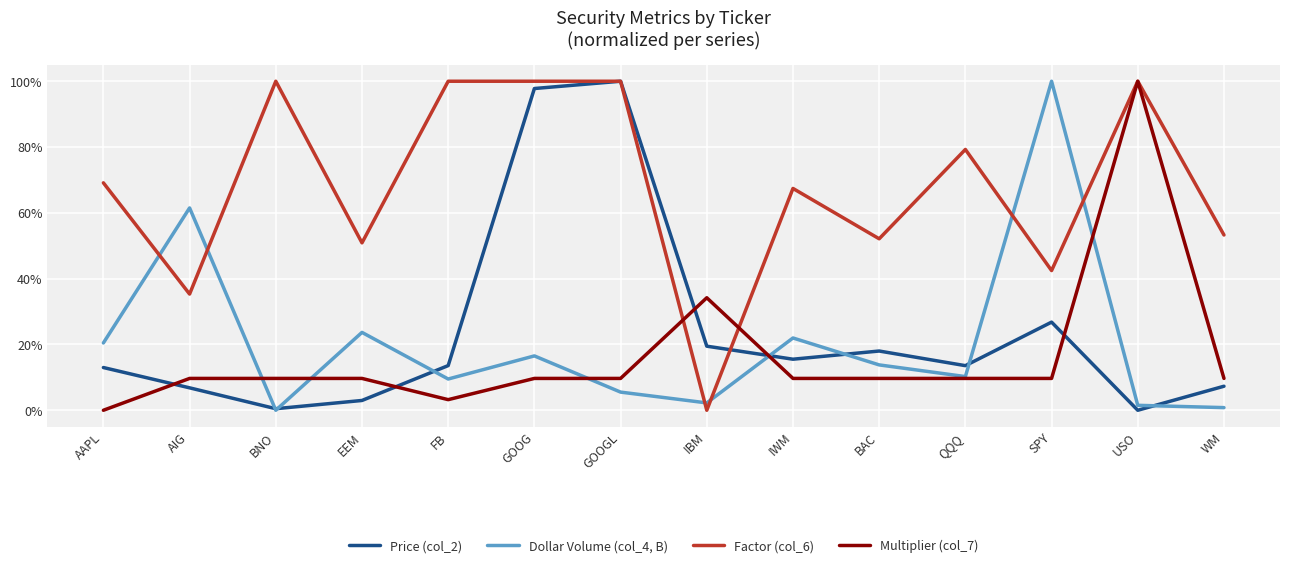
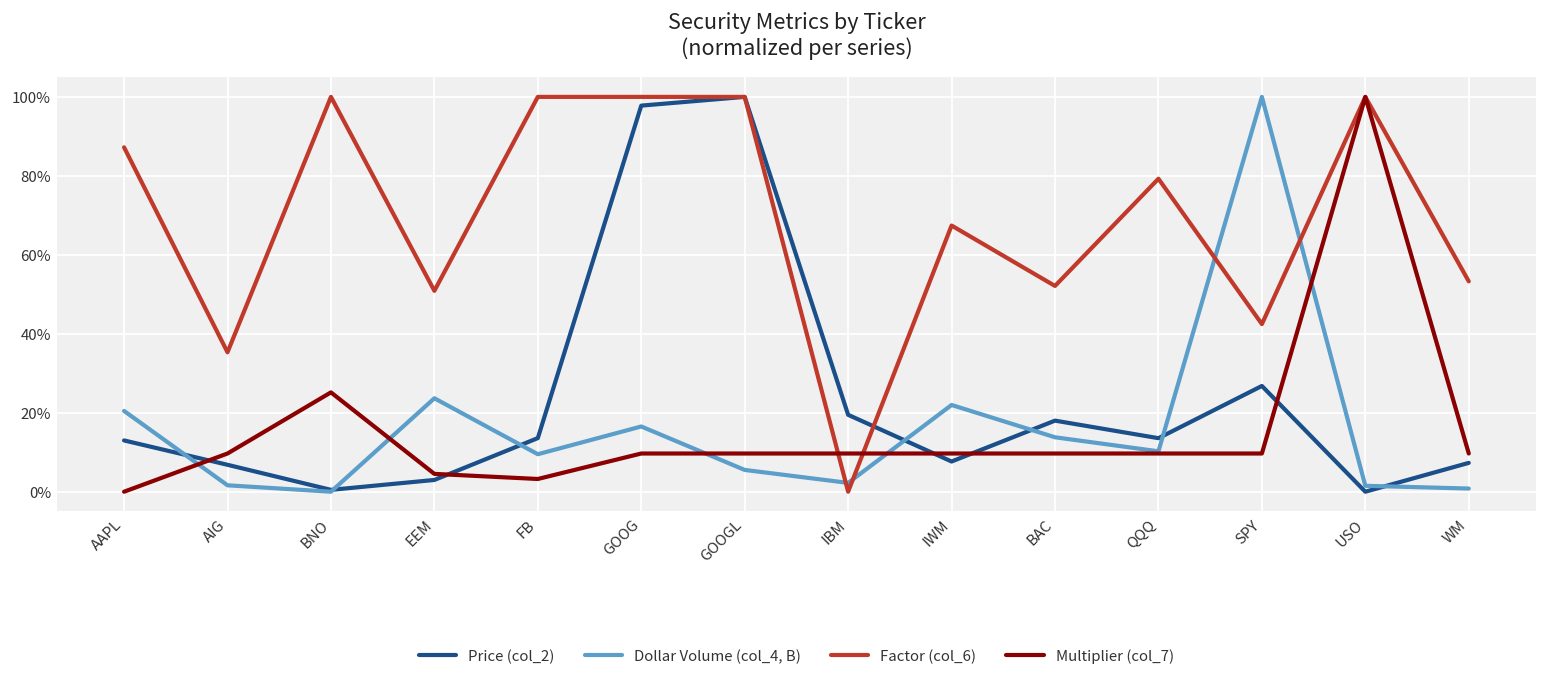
Factor (col_6), AAPL: 69% -> 87%
Dollar Volume (col_4, B), AIG: 61% -> 2%
Multiplier (col_7), BNO: 10% -> 25%
Multiplier (col_7), EEM: 10% -> 5%
Multiplier (col_7), IBM: 34% -> 10%
Price (col_2), IWM: 16% -> 8%
